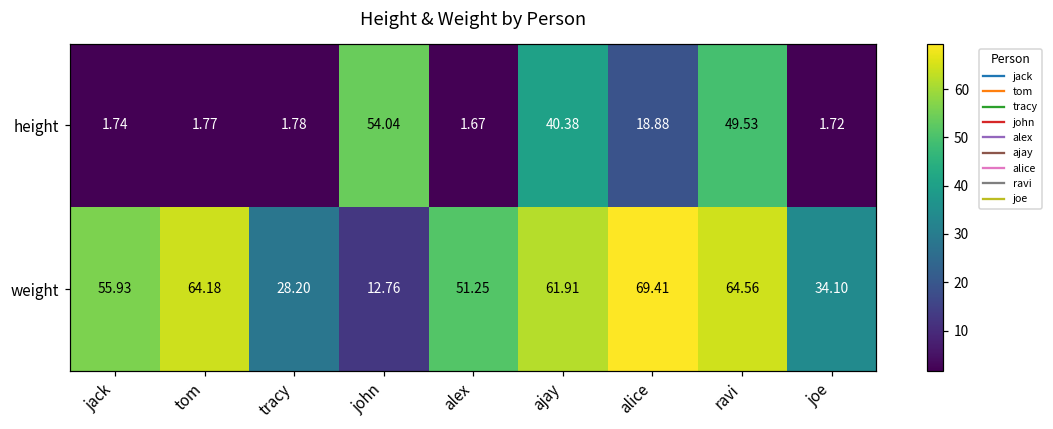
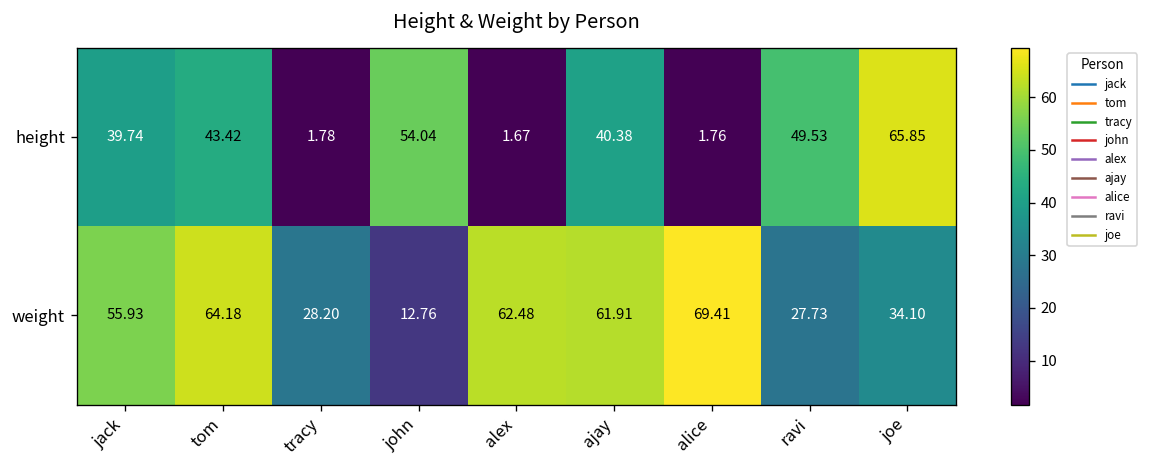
height, jack: 1.74 -> 39.74
height, tom: 1.77 -> 43.42
height, alice: 18.88 -> 1.76
height, joe: 1.72 -> 65.85
weight, alex: 51.25 -> 62.48
weight, ravi: 64.56 -> 27.73
